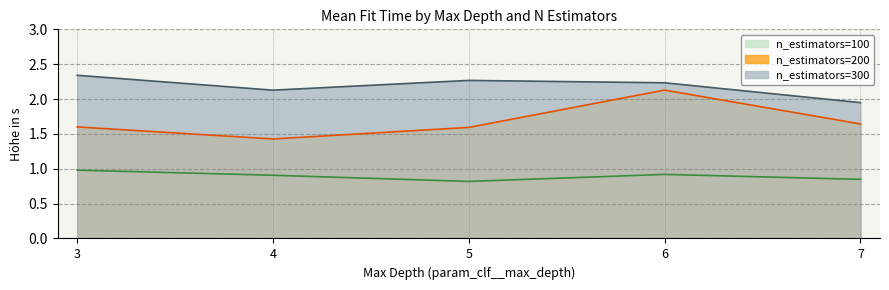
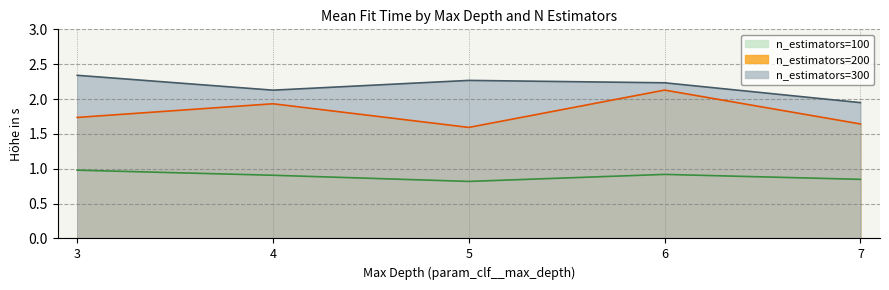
n_estimators=200, 3: 1.6 -> 1.7
n_estimators=200, 4: 1.4 -> 1.9
